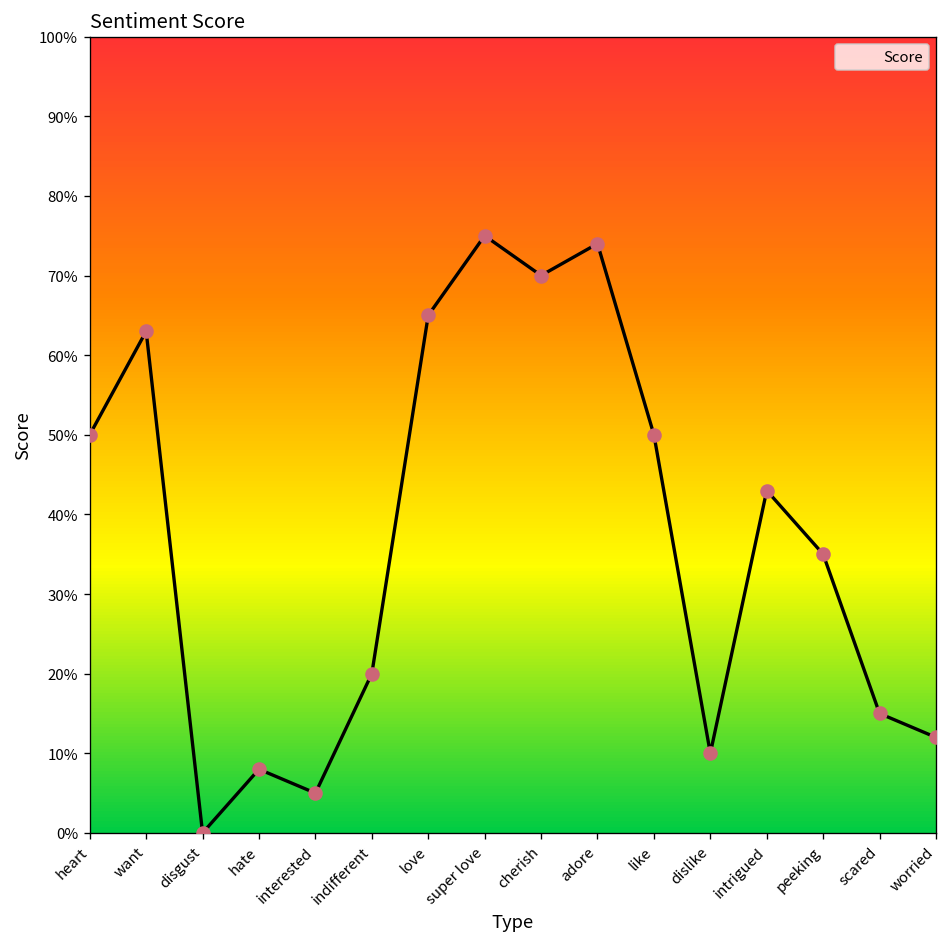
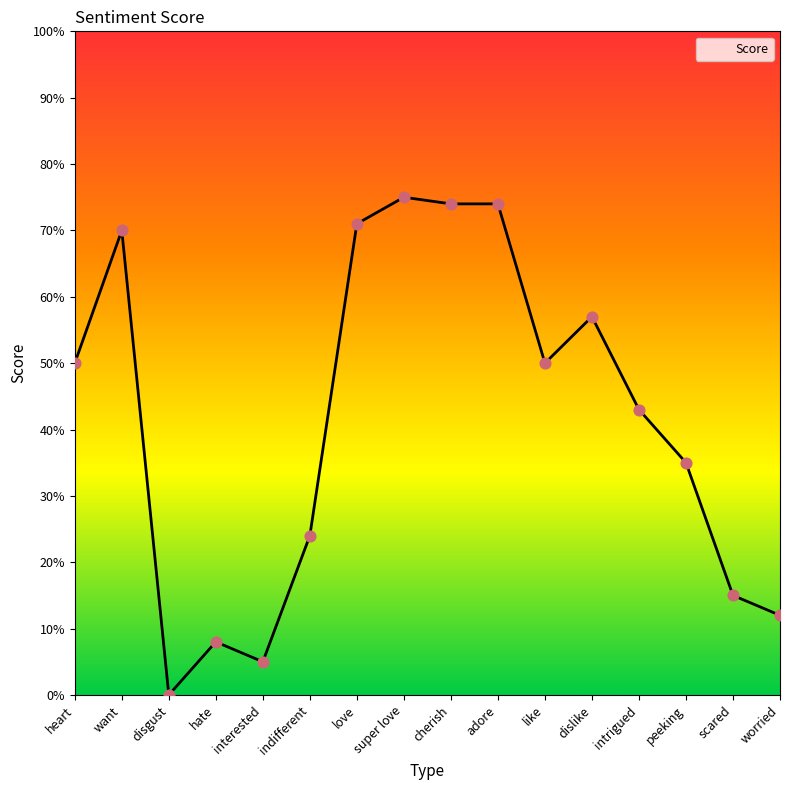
want: 63% -> 70%
indifferent: 20% -> 24%
love: 65% -> 71%
cherish: 70% -> 74%
dislike: 10% -> 57%
